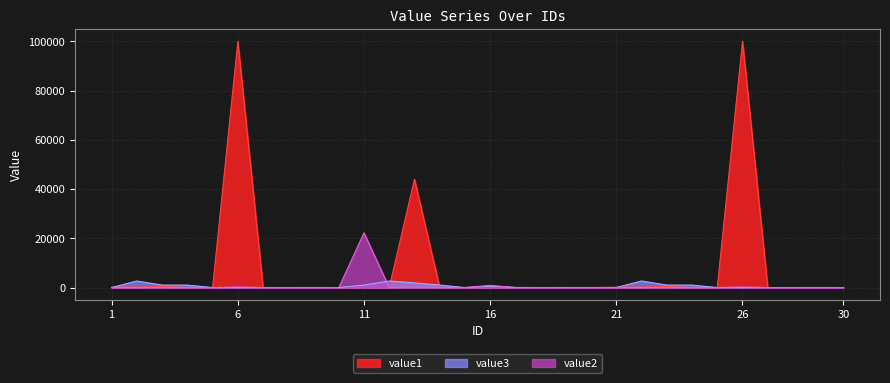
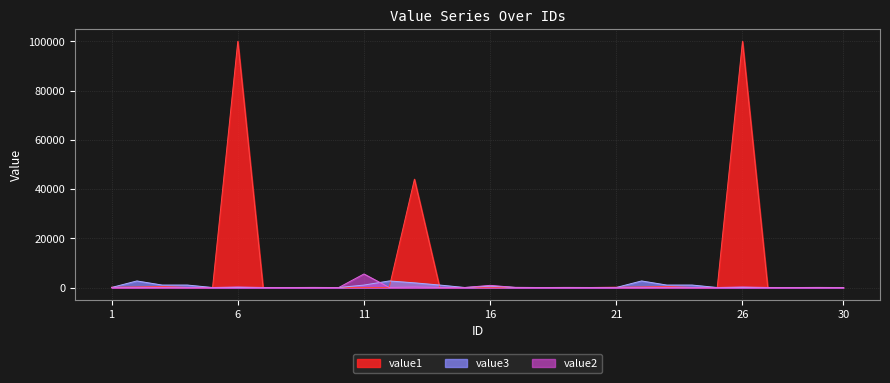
value2, 11: 22000 -> 6000
